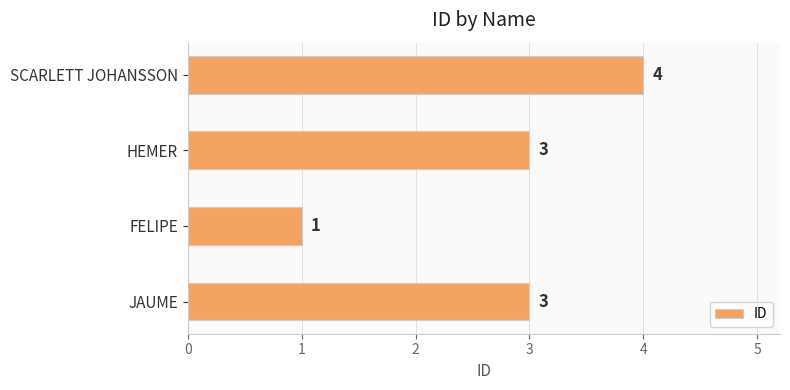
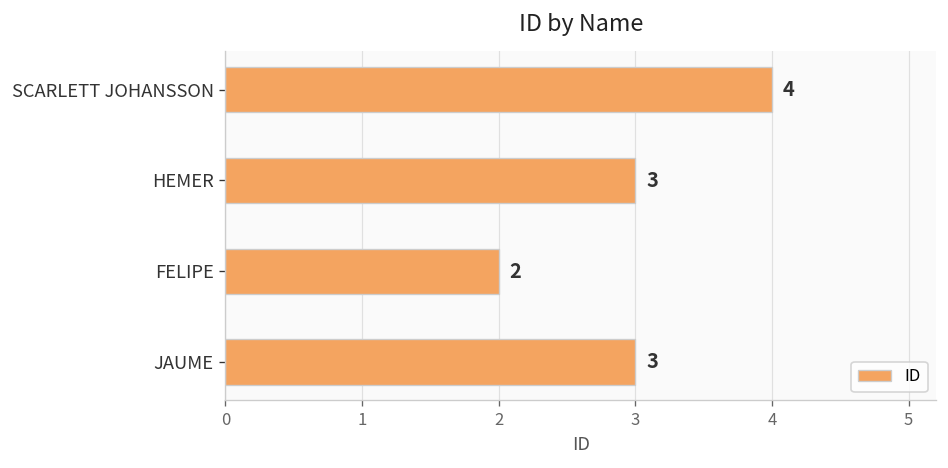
FELIPE: 1 -> 2
